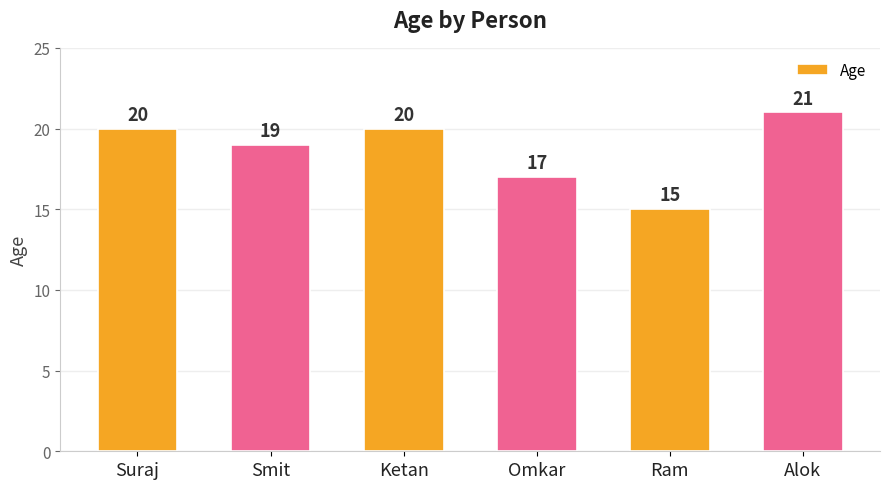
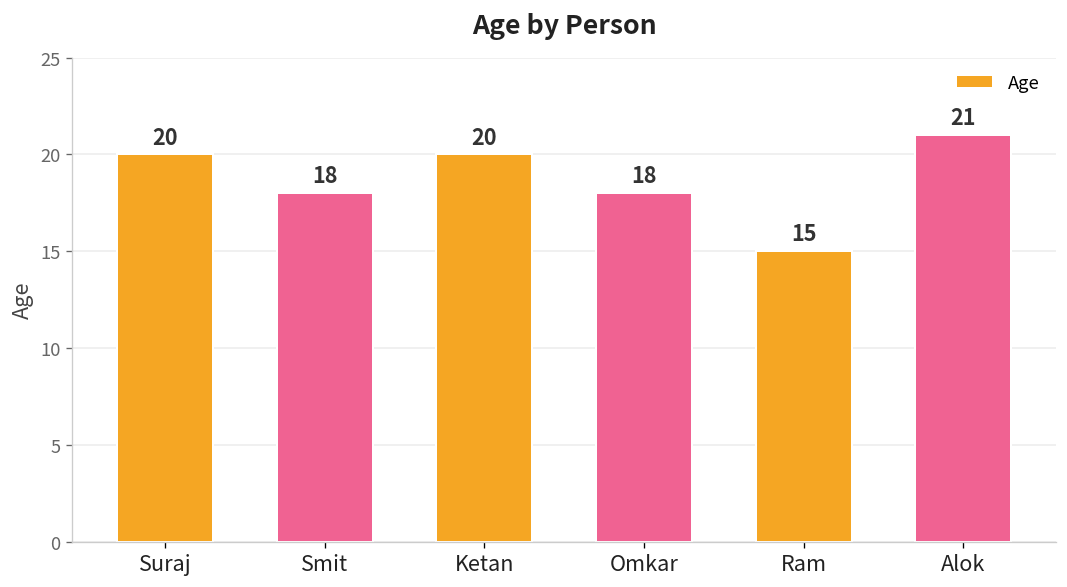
Smit: 19 -> 18
Omkar: 17 -> 18
